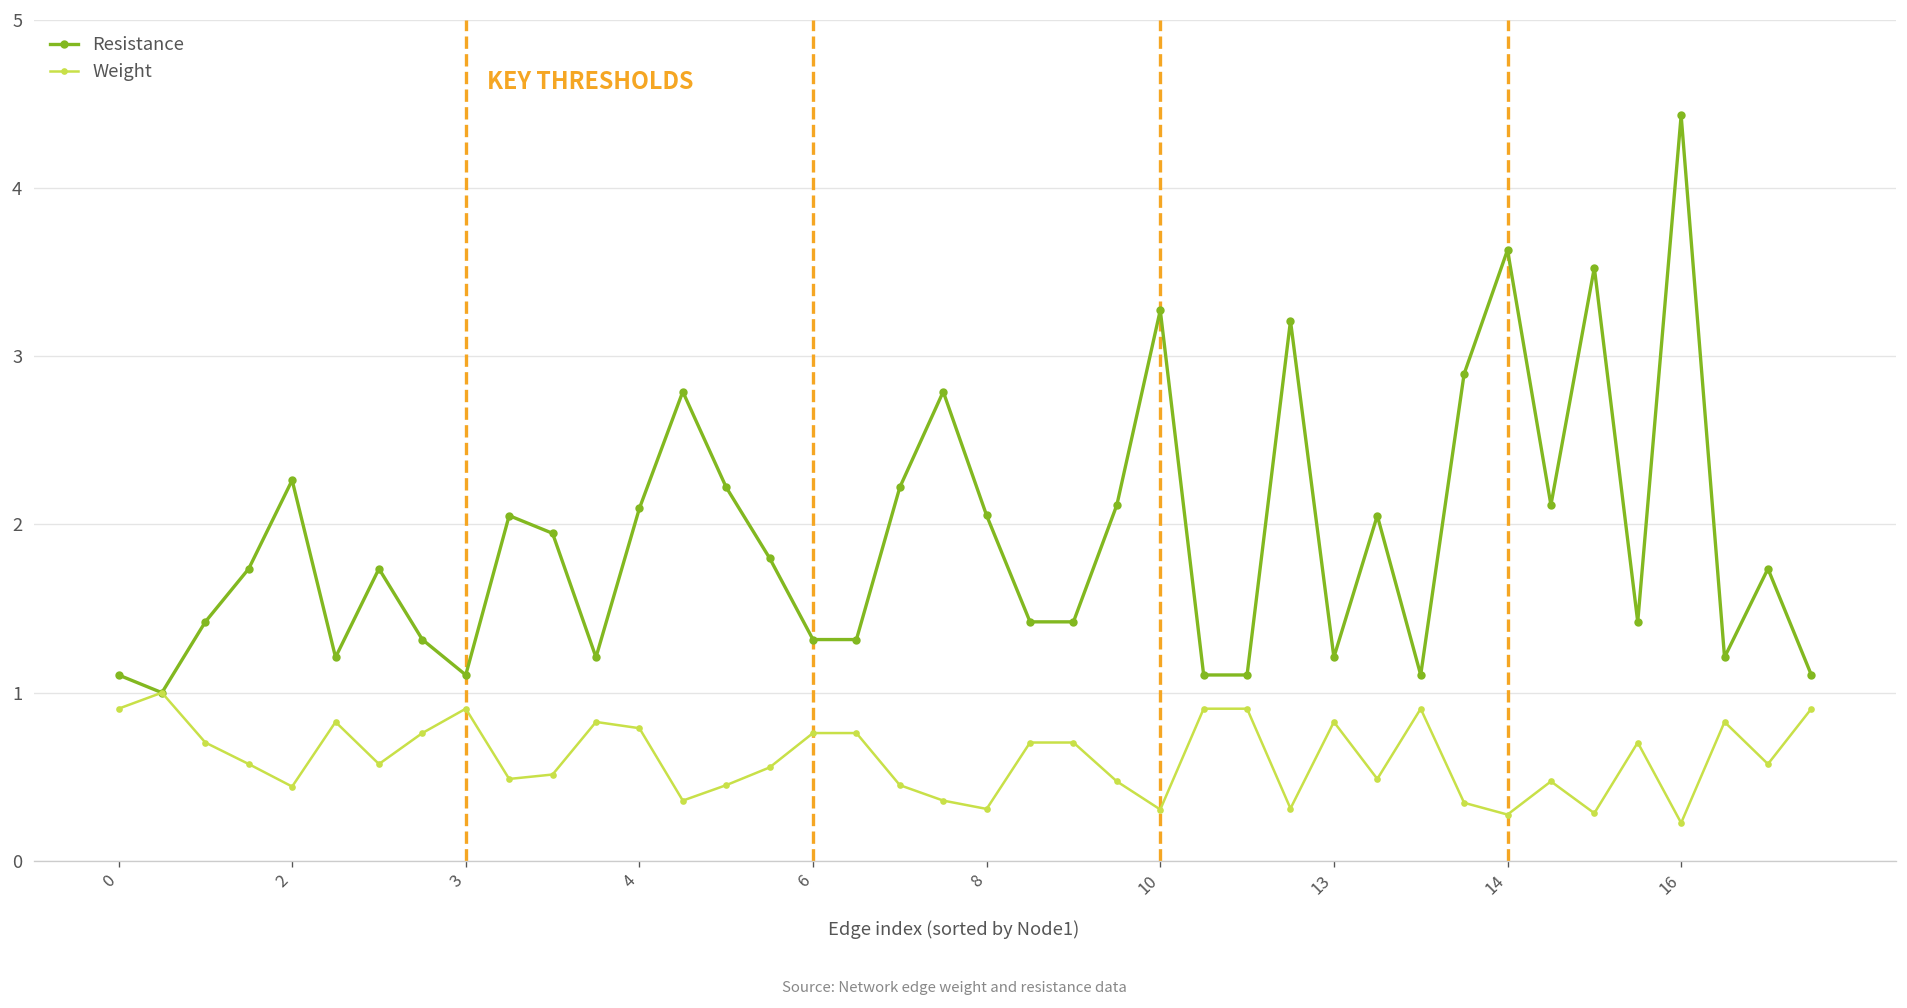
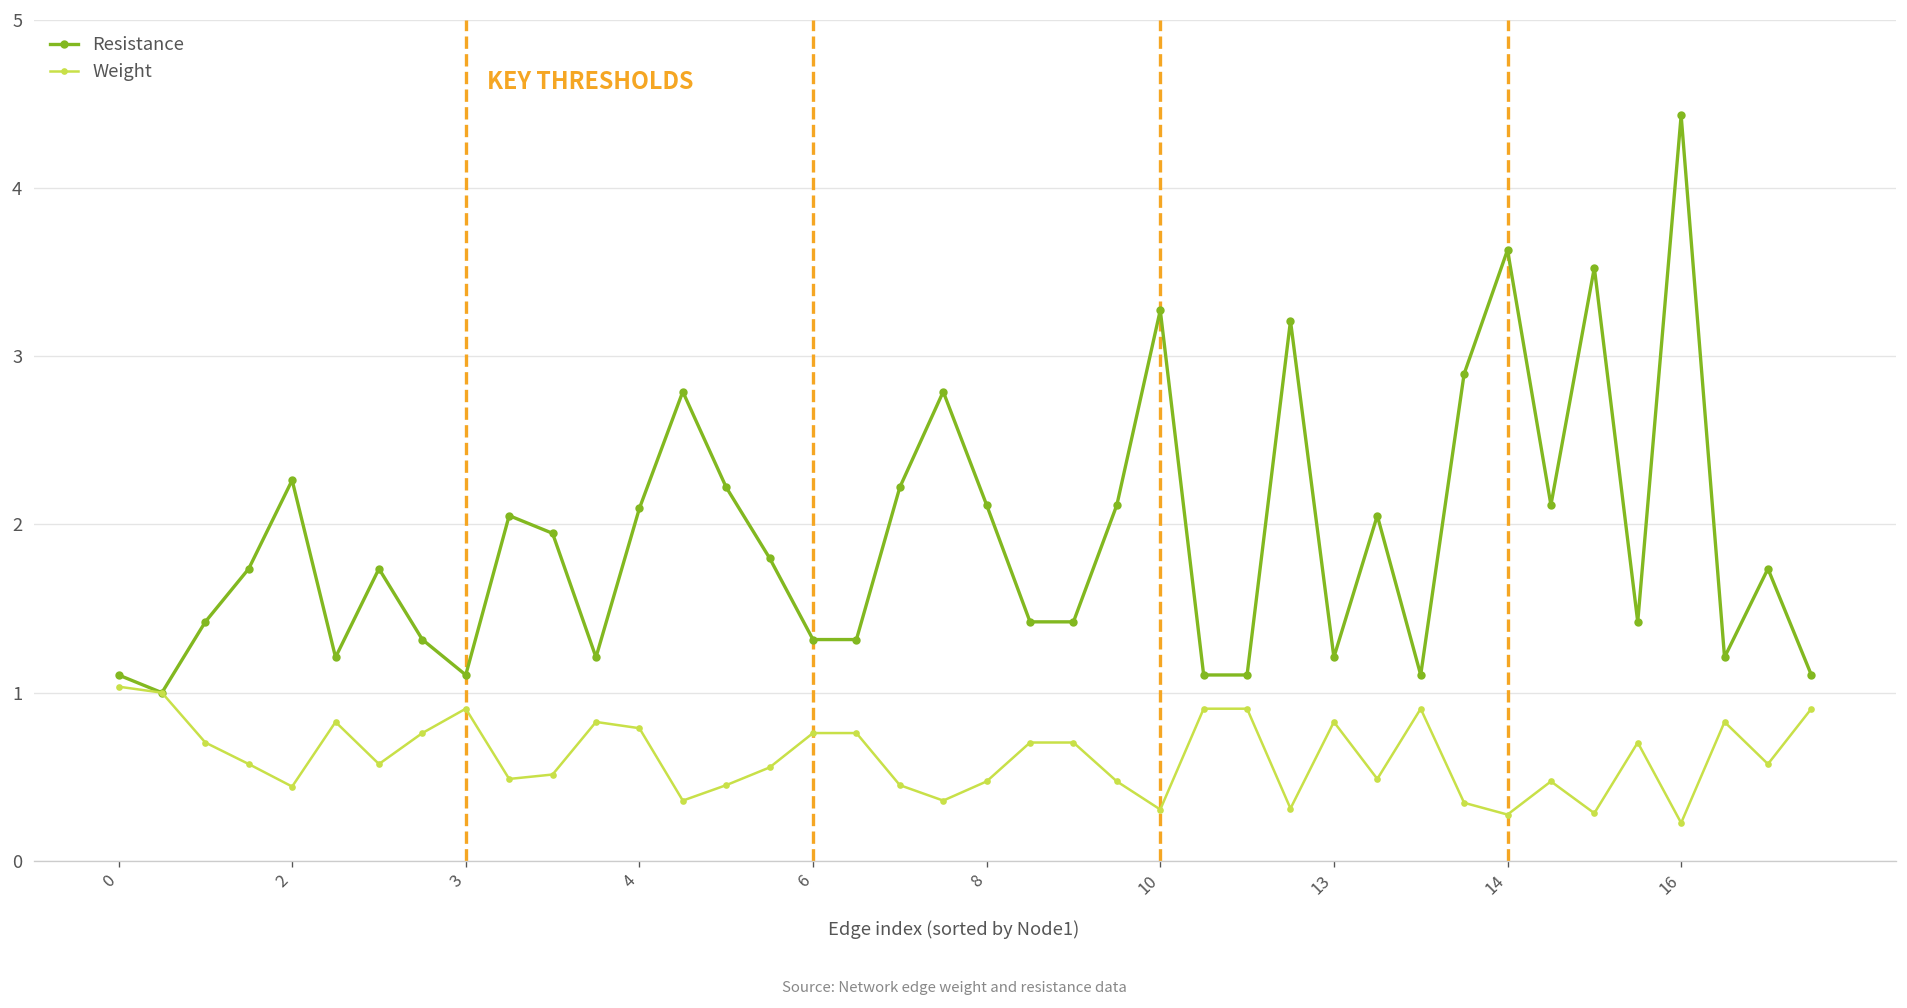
Weight, 0: 0.90 -> 1.04
Resistance, 8: 2.05 -> 2.12
Weight, 8: 0.31 -> 0.47
